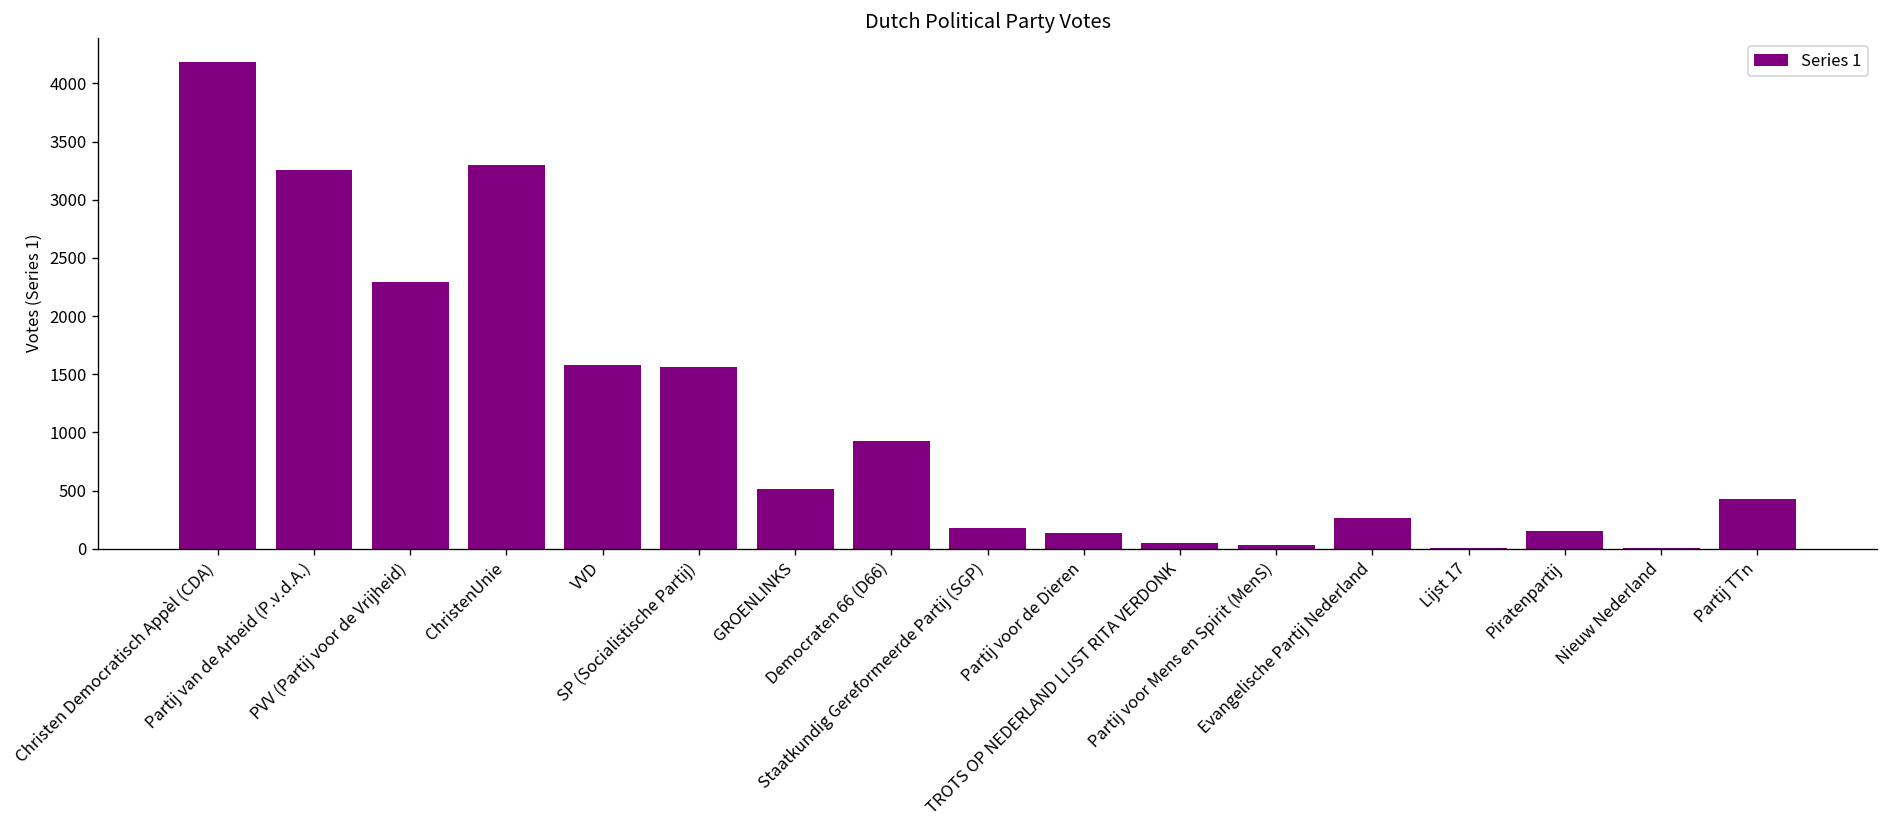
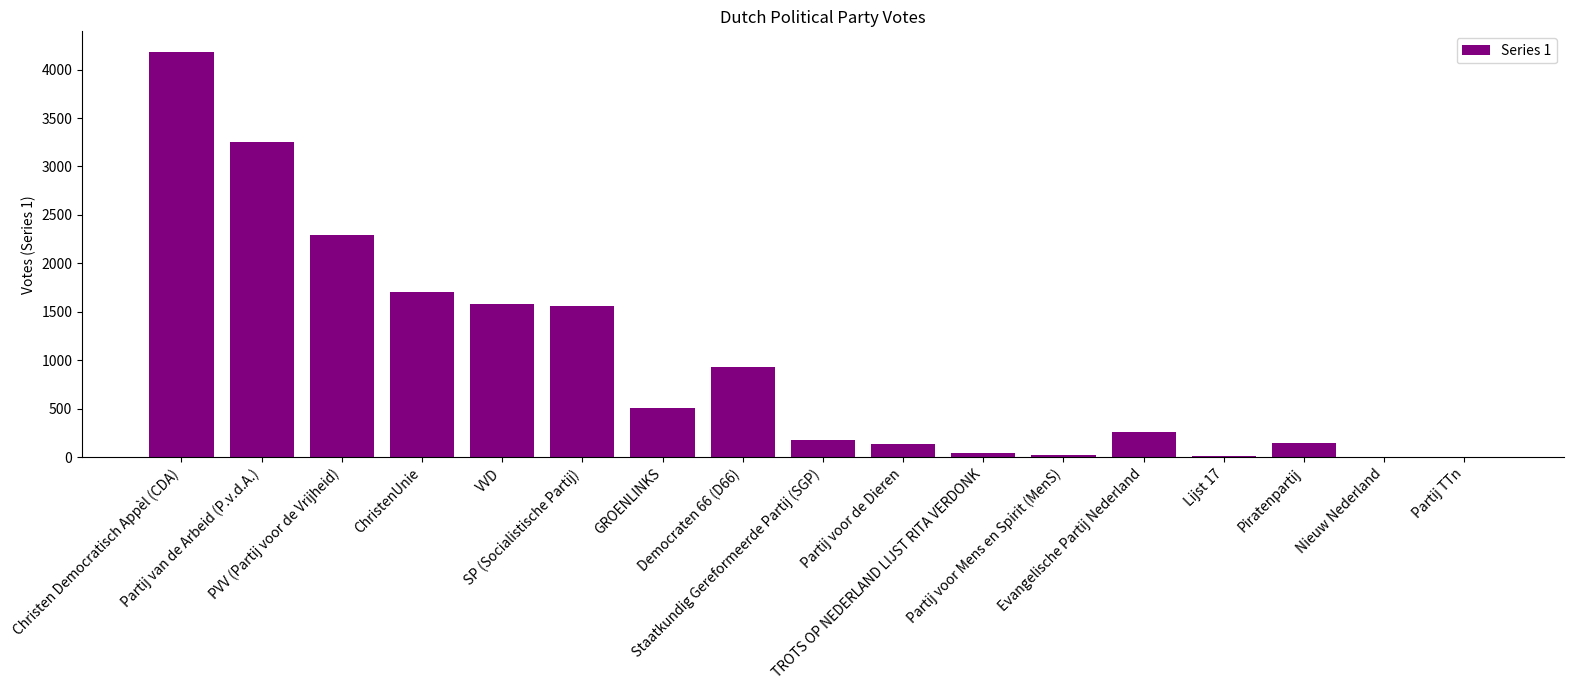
ChristenUnie: 3300 -> 1700
Partij TTn: 400 -> 0
